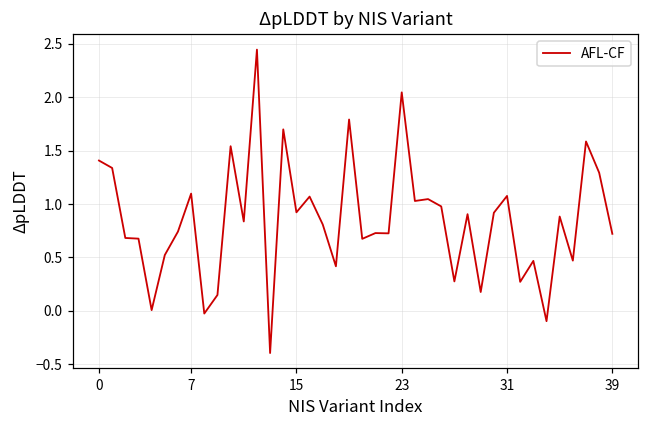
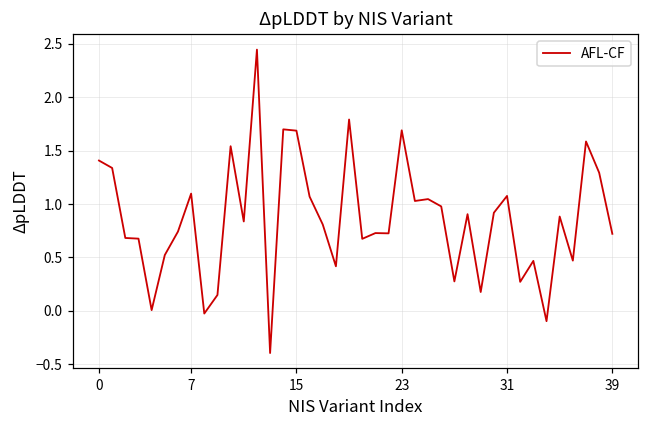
15: 0.9 -> 1.7
23: 2.0 -> 1.7
